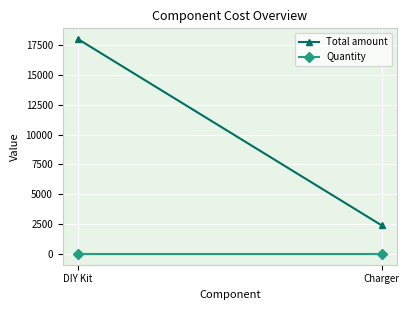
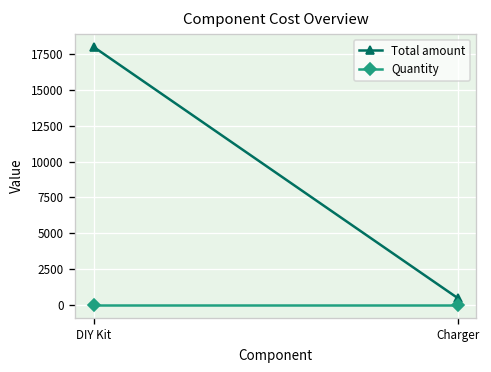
Total amount, Charger: 2400 -> 500
